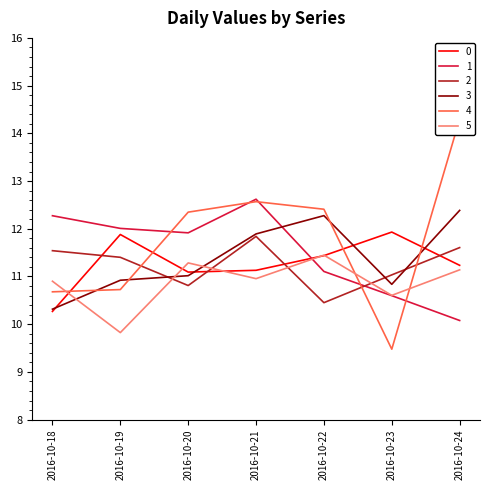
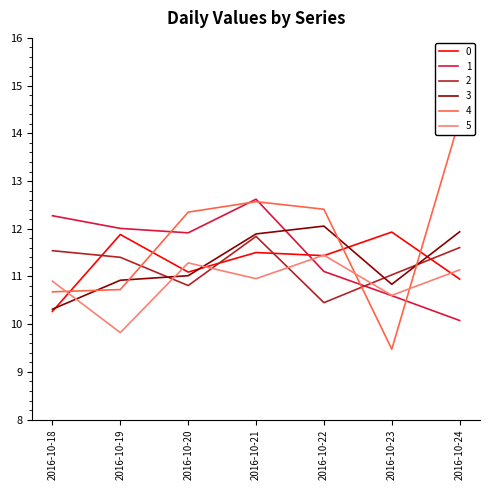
0, 2016-10-21: 11.1 -> 11.5
3, 2016-10-22: 12.3 -> 12.1
0, 2016-10-24: 11.2 -> 10.9
3, 2016-10-24: 12.4 -> 11.9
